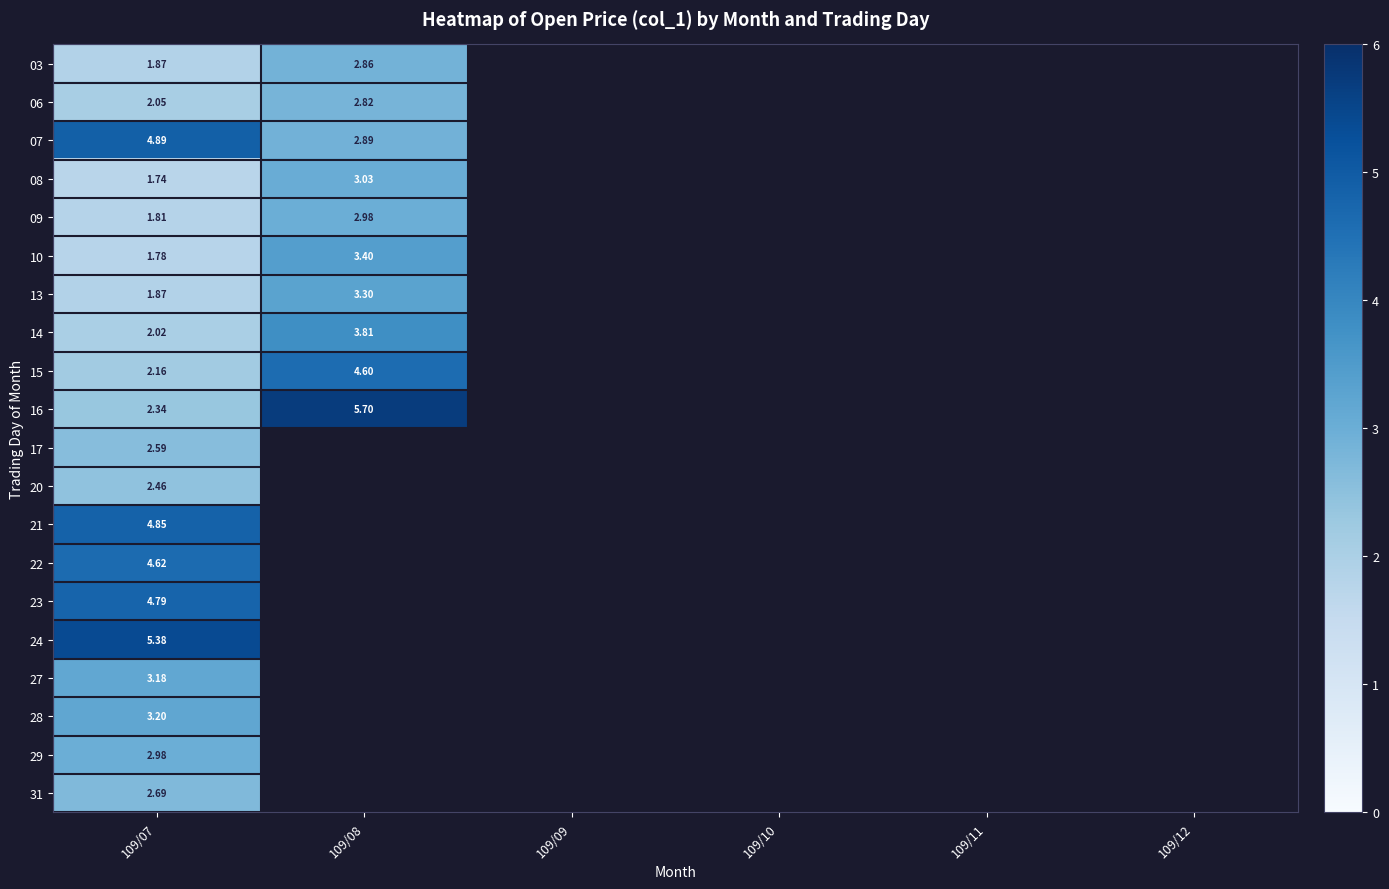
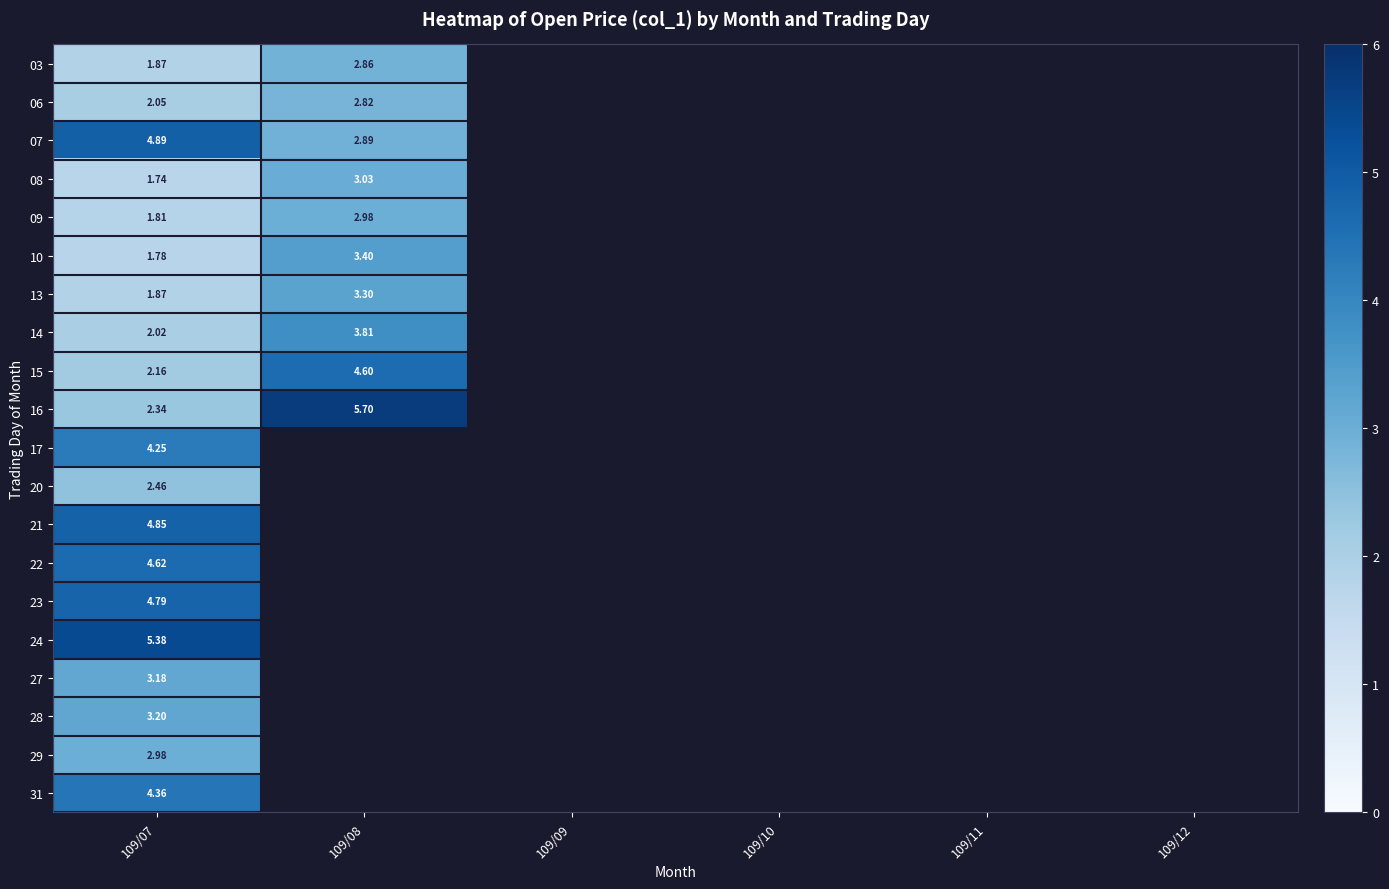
17, 109/07: 2.59 -> 4.25
31, 109/07: 2.69 -> 4.36
